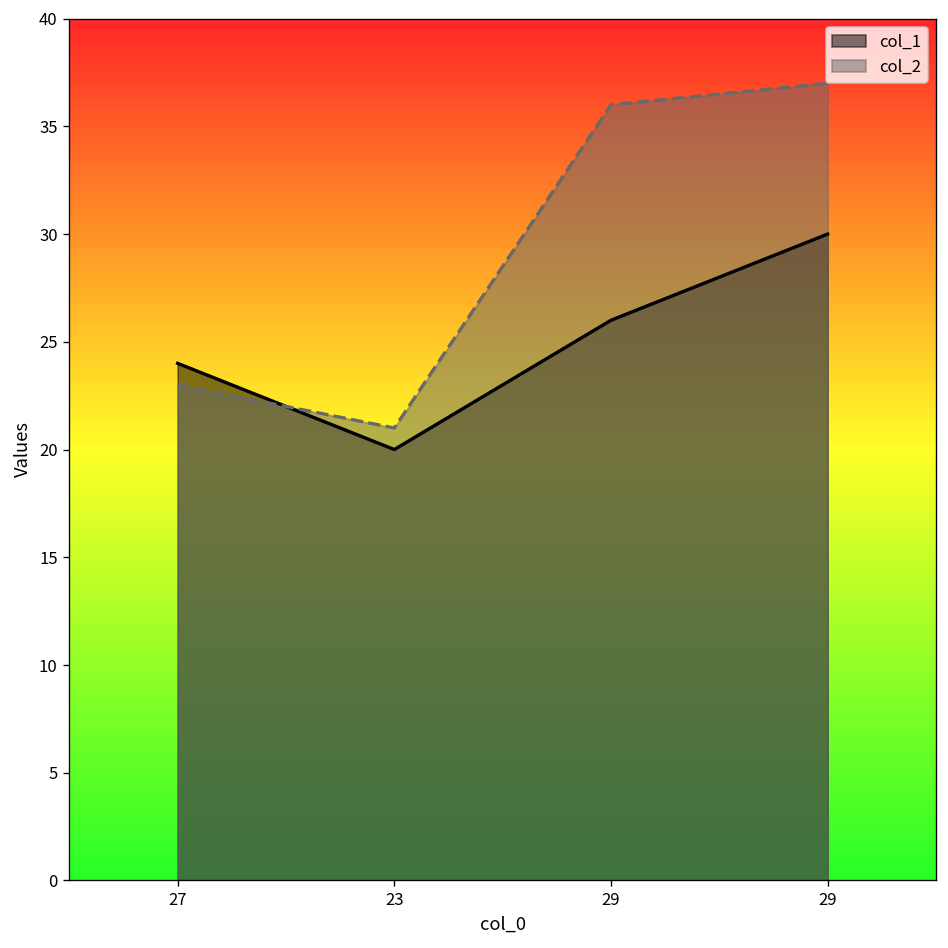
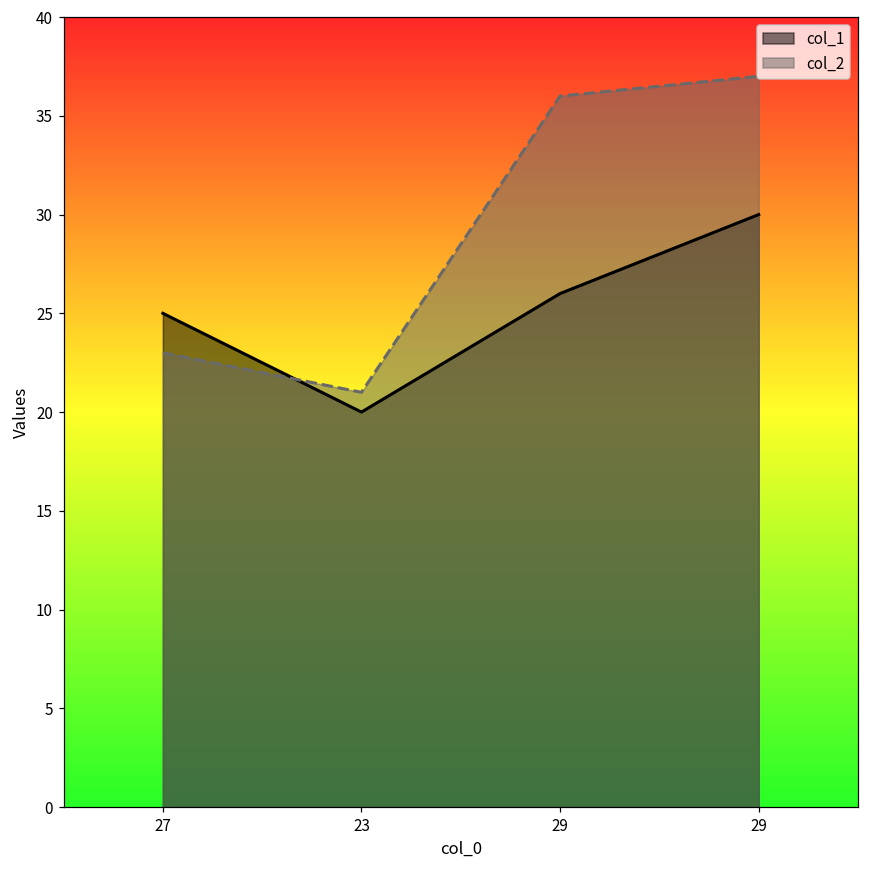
col_1, 27: 24 -> 25
